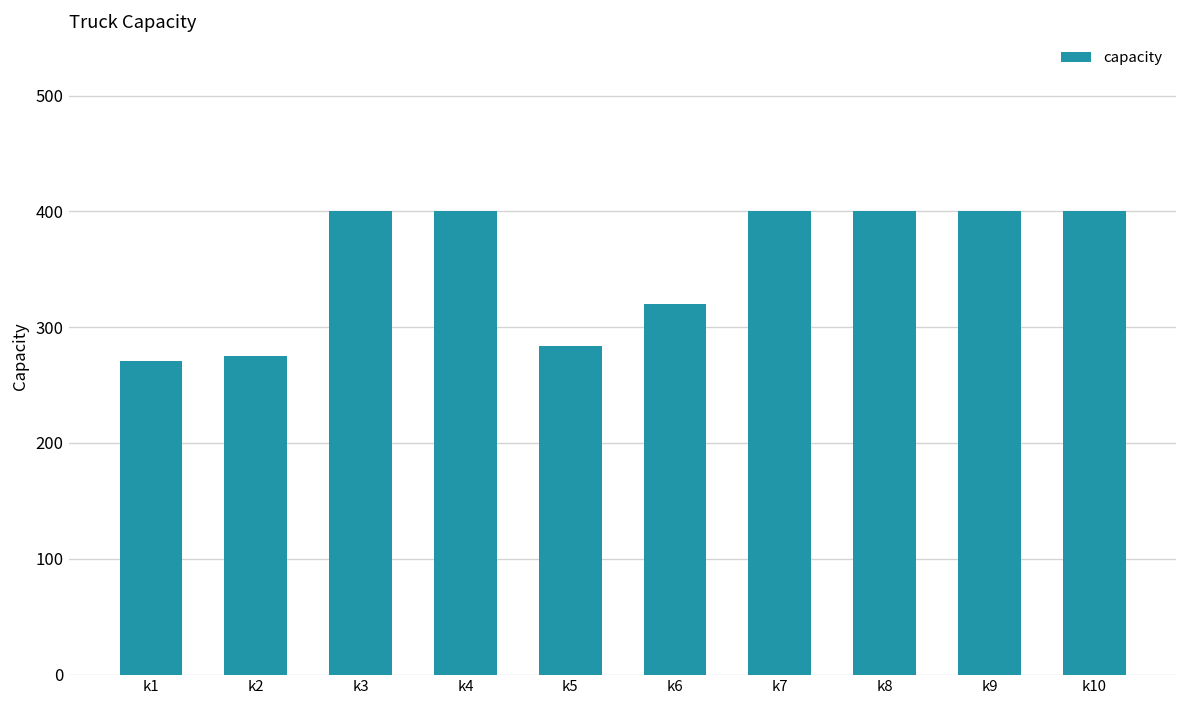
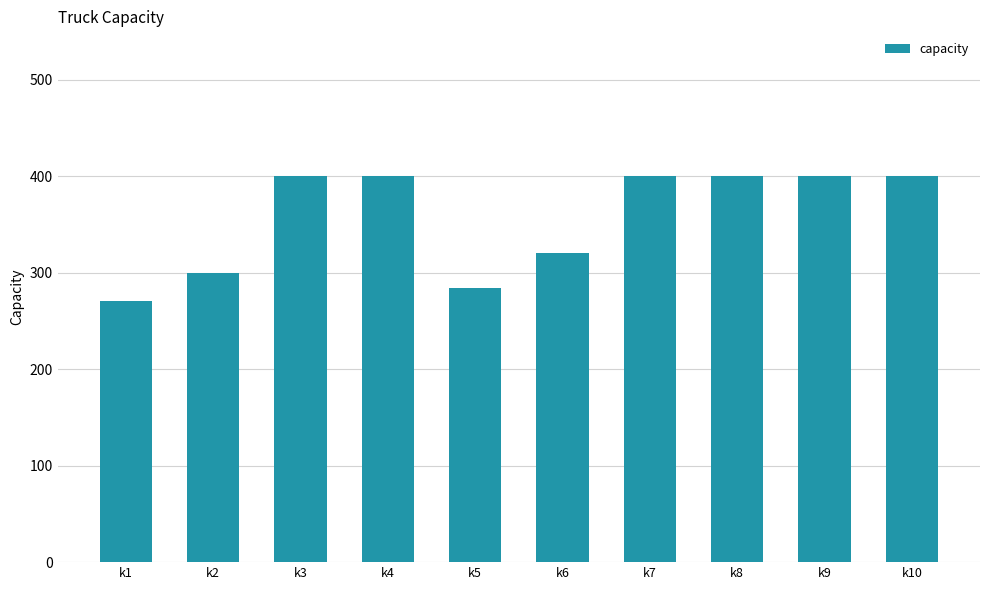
k2: 280 -> 300
